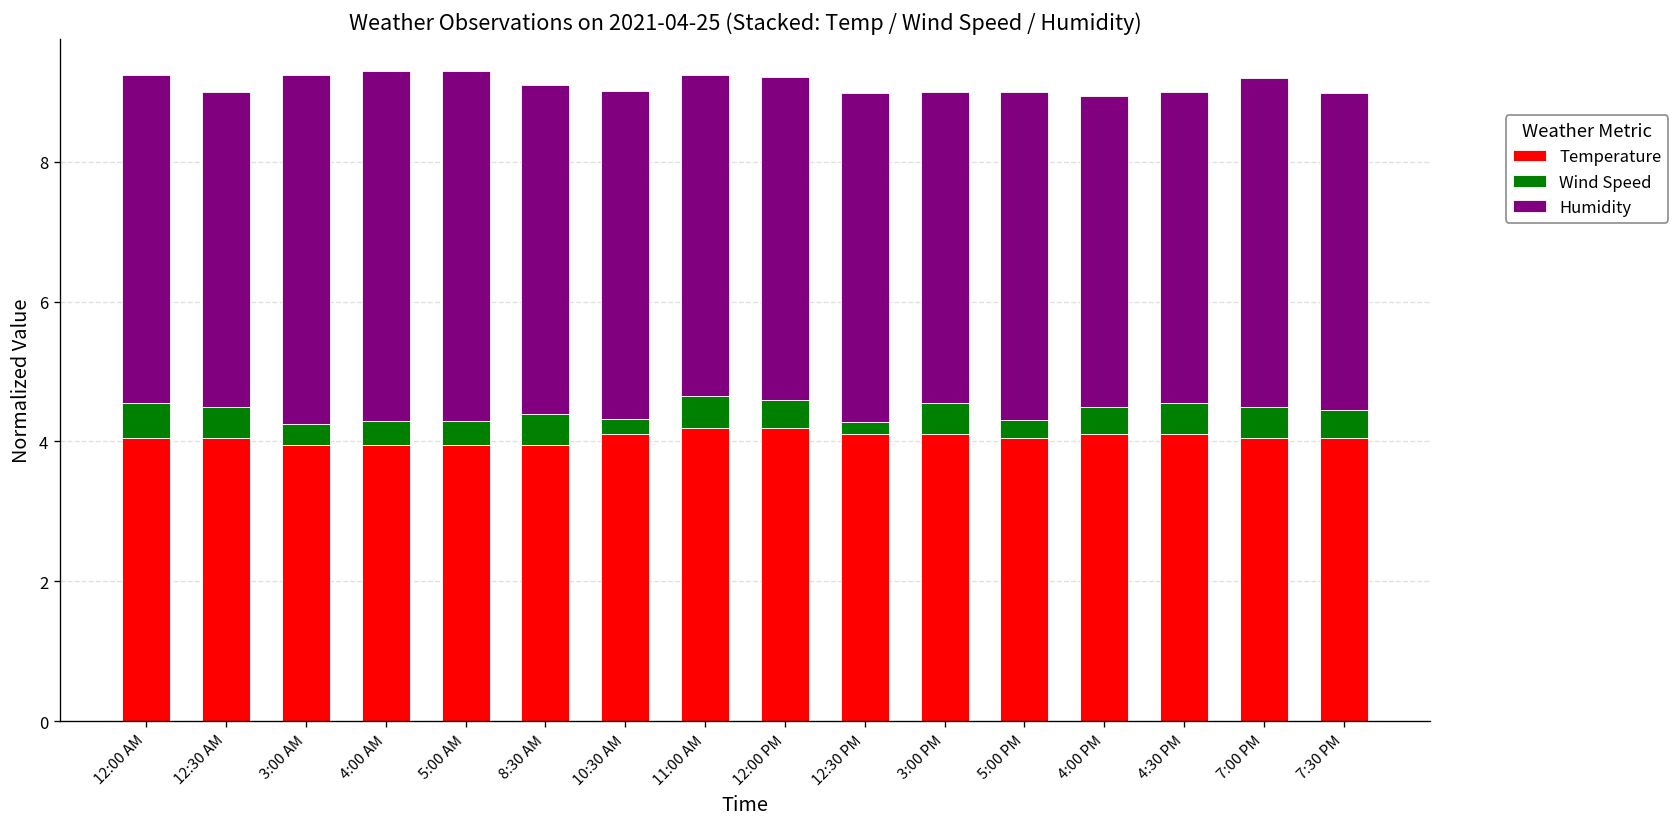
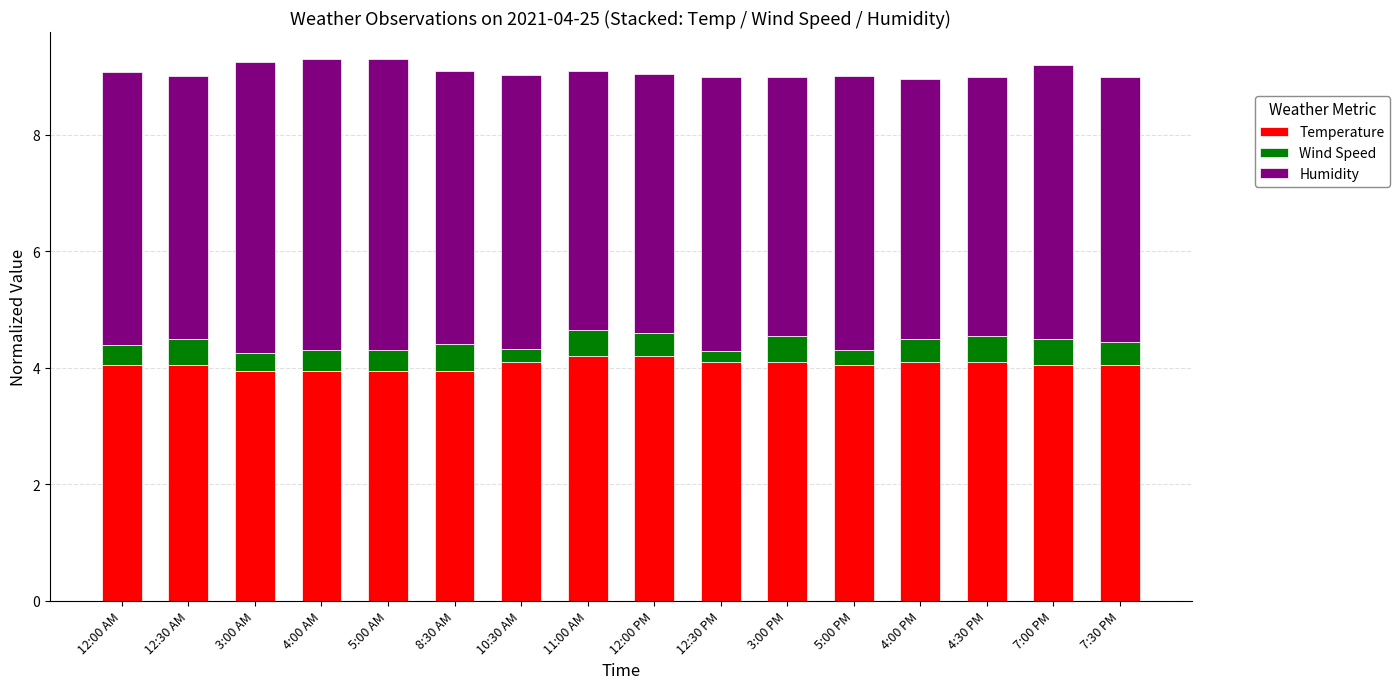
Wind Speed, 12:00 AM: 0.5 -> 0.3
Humidity, 11:00 AM: 4.6 -> 4.5
Humidity, 12:00 PM: 4.6 -> 4.5
